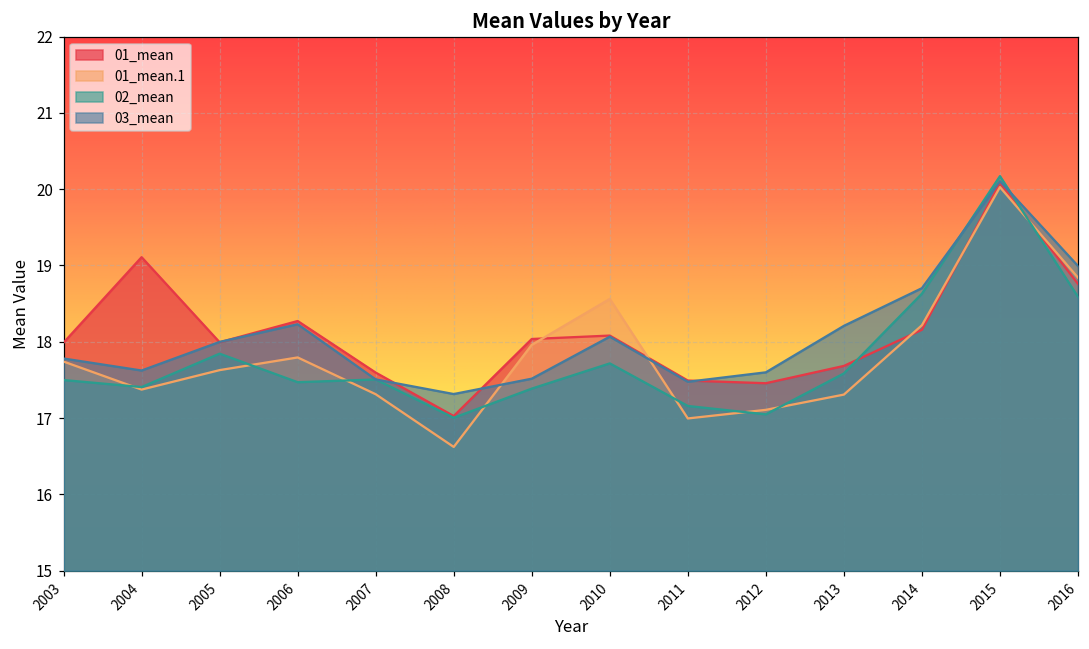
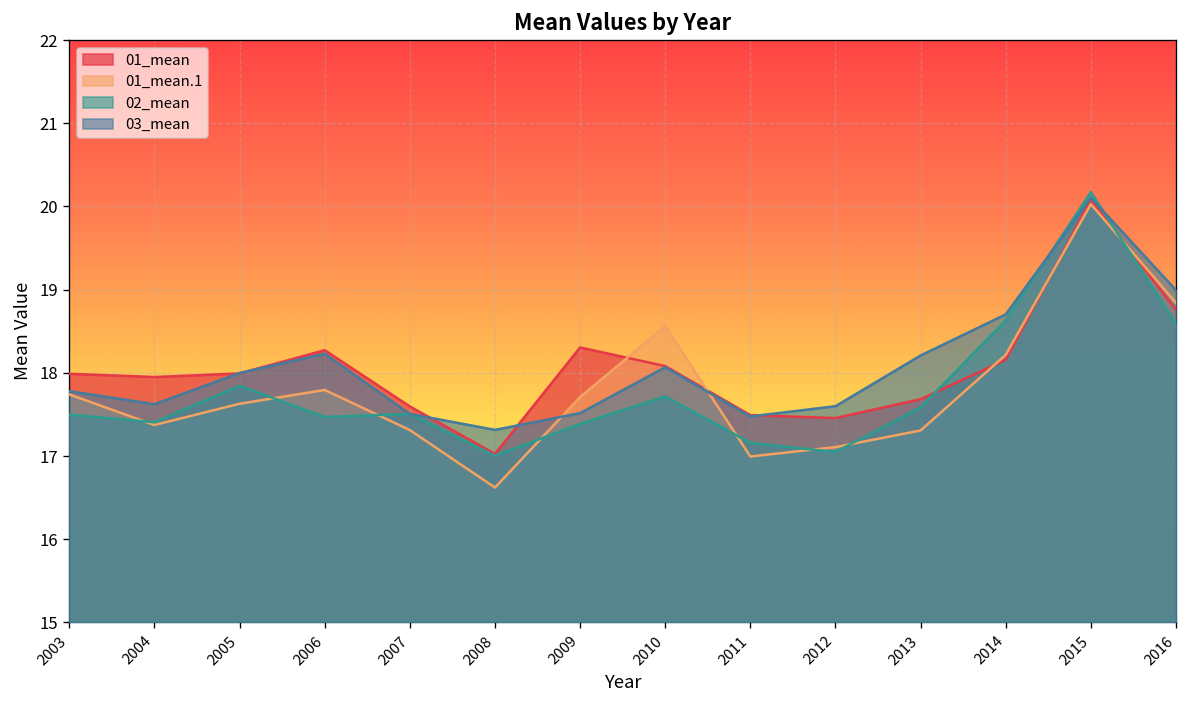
01_mean, 2004: 19.1 -> 17.9
01_mean, 2009: 18.0 -> 18.3
01_mean.1, 2009: 18.0 -> 17.7
